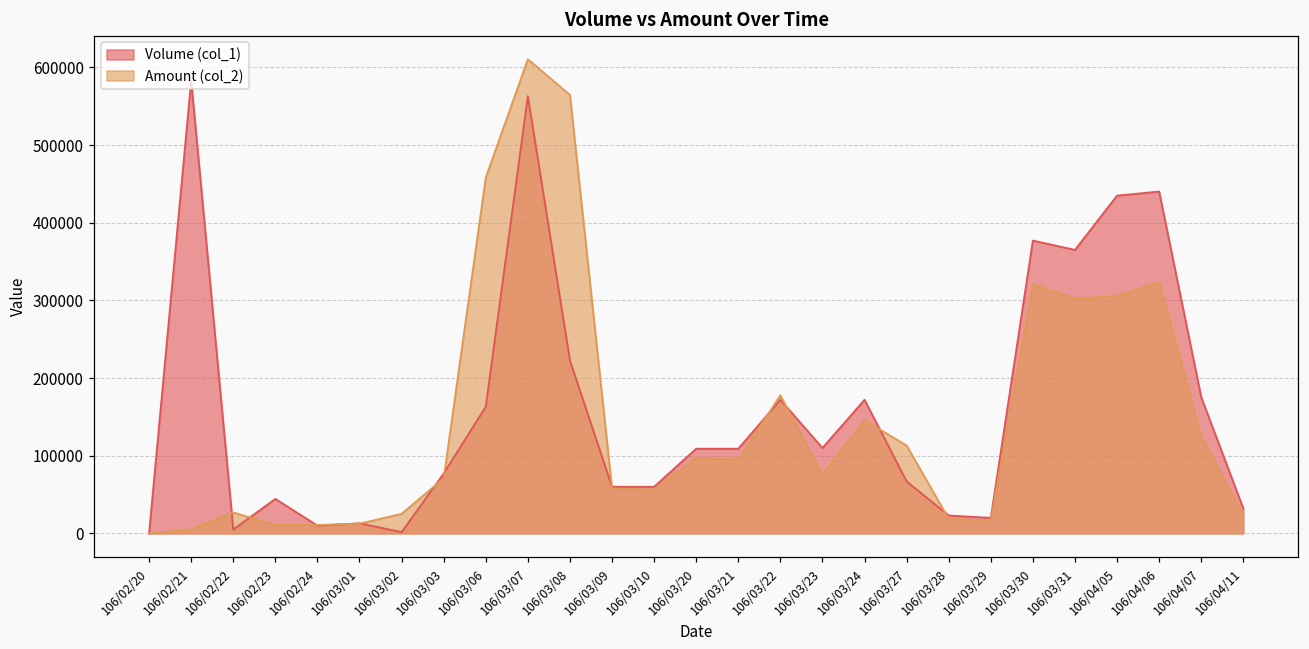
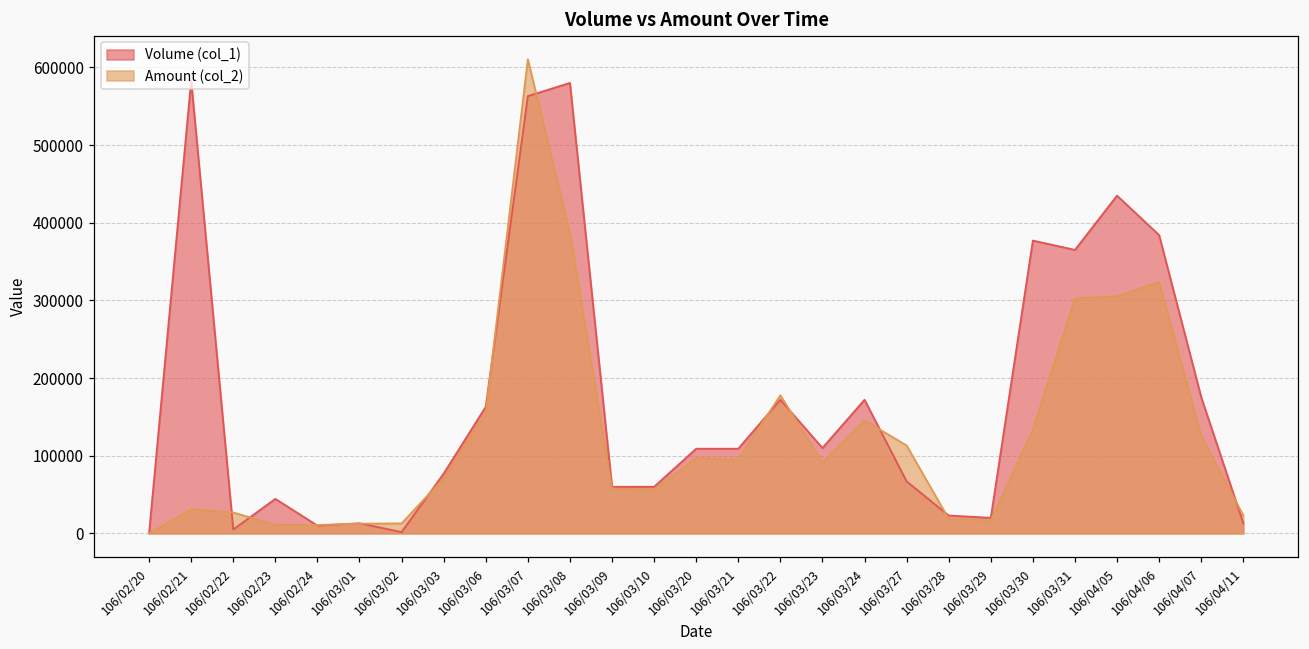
Amount (col_2), 106/02/21: 10000 -> 30000
Amount (col_2), 106/03/02: 30000 -> 10000
Amount (col_2), 106/03/06: 460000 -> 160000
Volume (col_1), 106/03/08: 220000 -> 580000
Amount (col_2), 106/03/08: 560000 -> 390000
Amount (col_2), 106/03/23: 80000 -> 90000
Amount (col_2), 106/03/30: 320000 -> 130000
Volume (col_1), 106/04/06: 440000 -> 380000
Volume (col_1), 106/04/11: 30000 -> 10000
